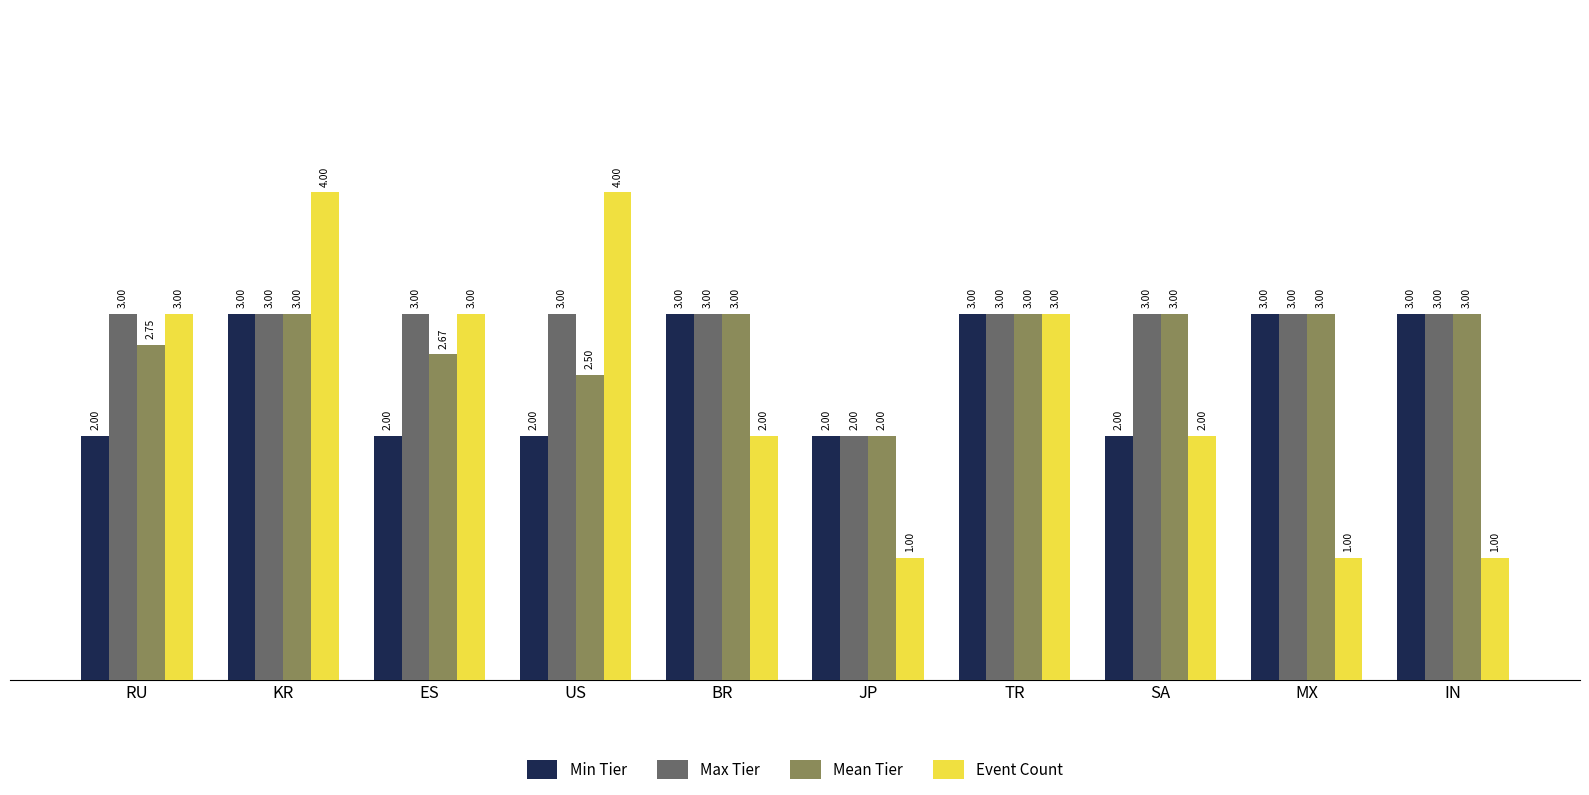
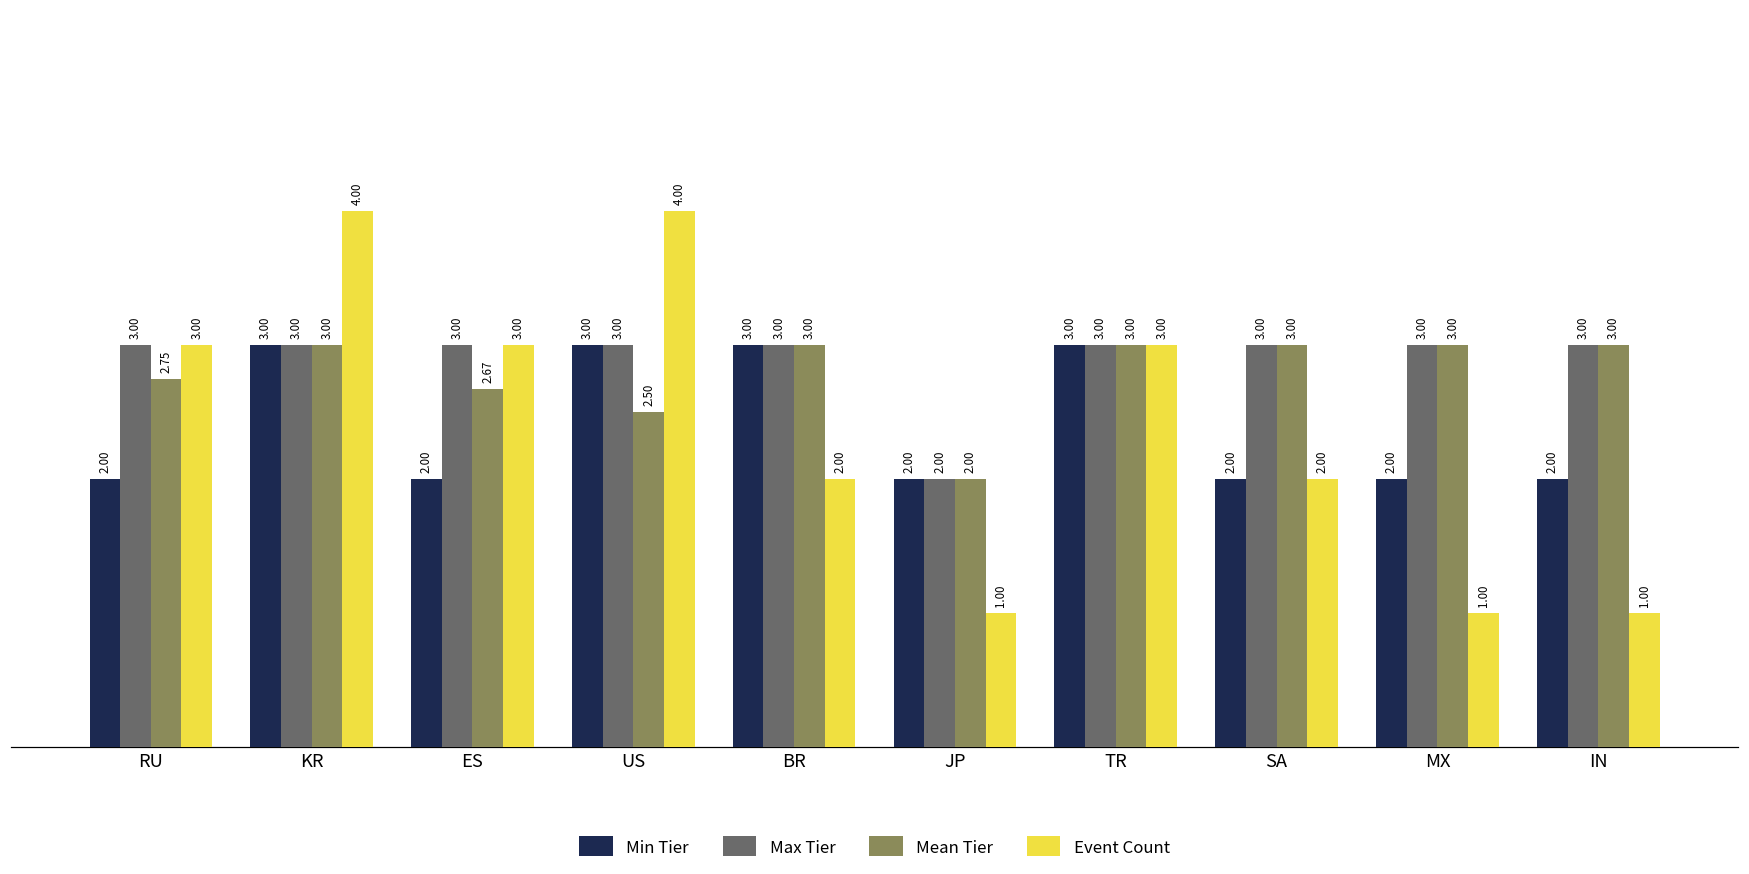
Min Tier, US: 2.00 -> 3.00
Min Tier, MX: 3.00 -> 2.00
Min Tier, IN: 3.00 -> 2.00
